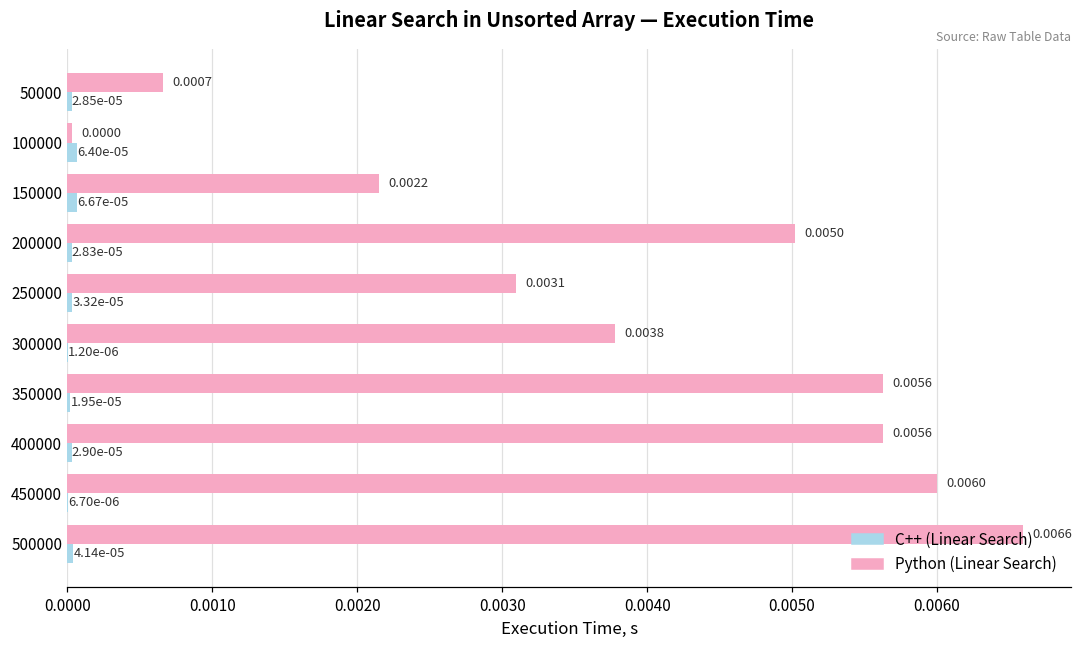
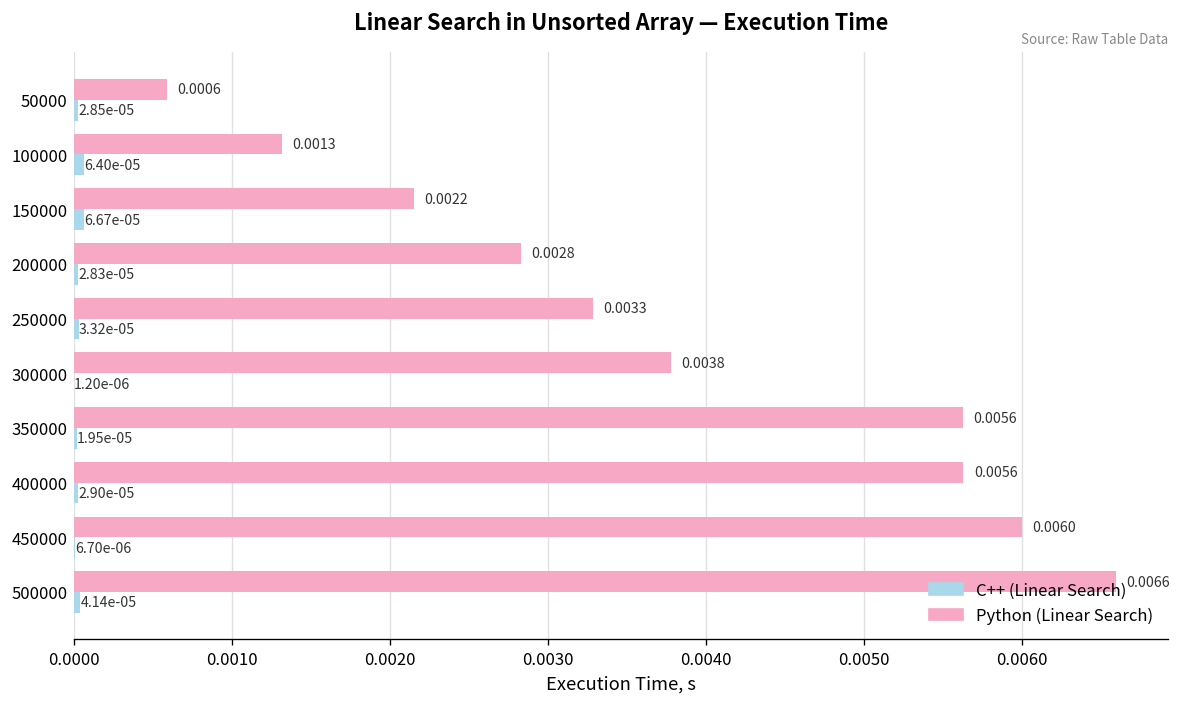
Python (Linear Search), 50000: 0.0007 -> 0.0006
Python (Linear Search), 100000: 0.0000 -> 0.0013
Python (Linear Search), 200000: 0.0050 -> 0.0028
Python (Linear Search), 250000: 0.0031 -> 0.0033
